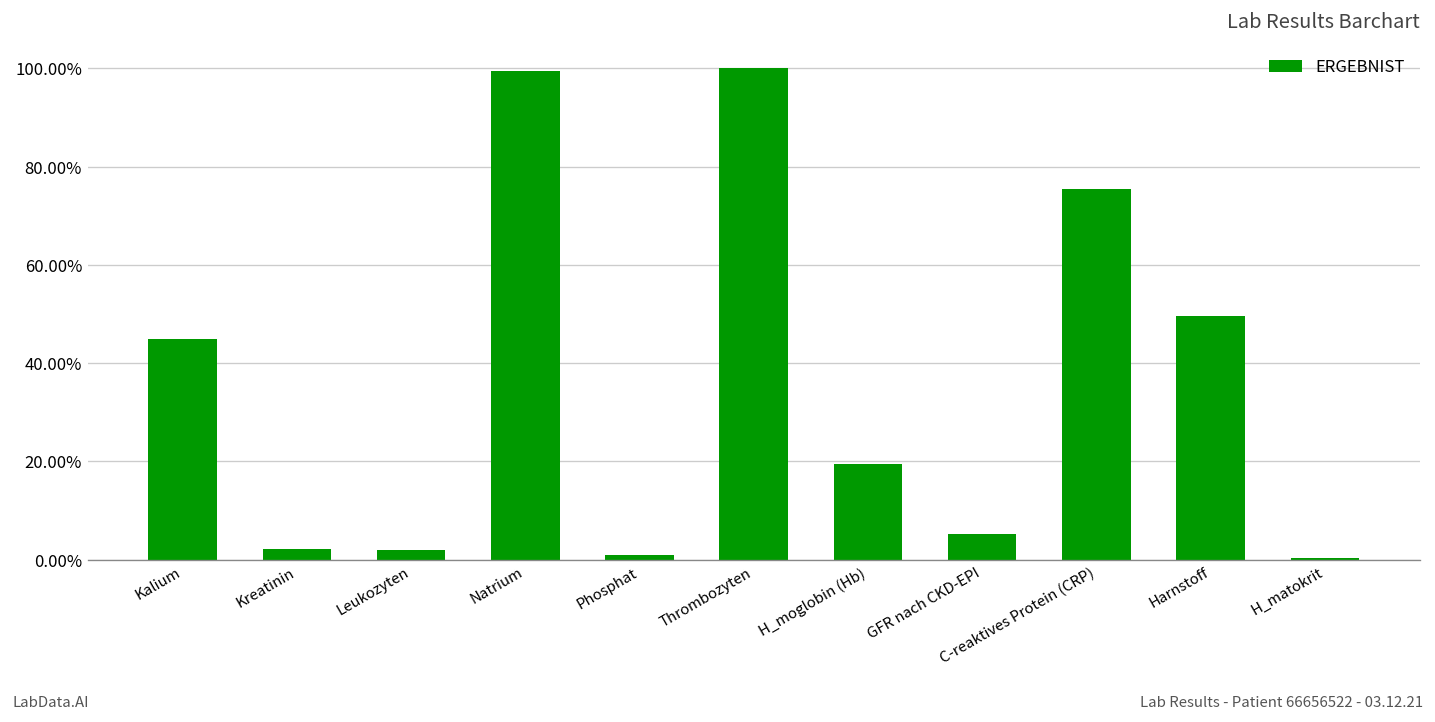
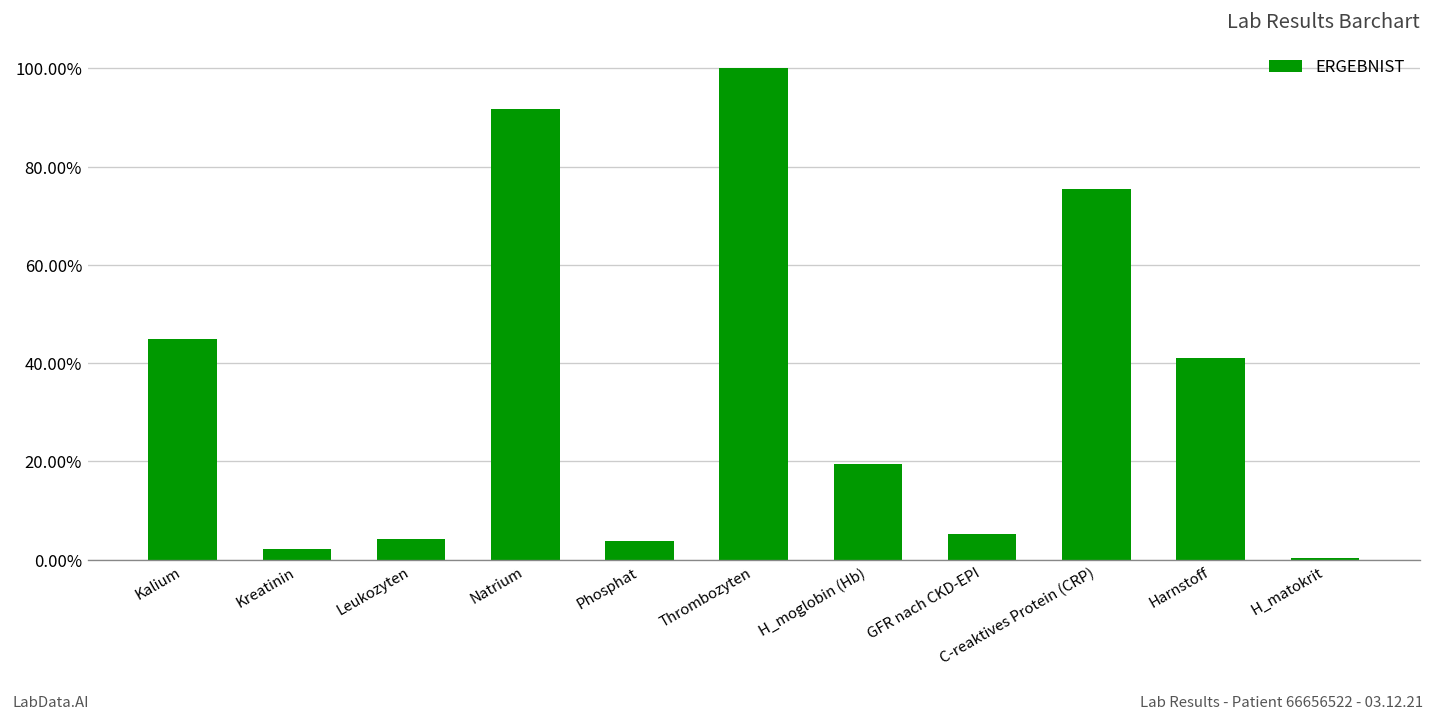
Leukozyten: 2% -> 4%
Natrium: 100% -> 92%
Phosphat: 1% -> 4%
Harnstoff: 50% -> 41%
